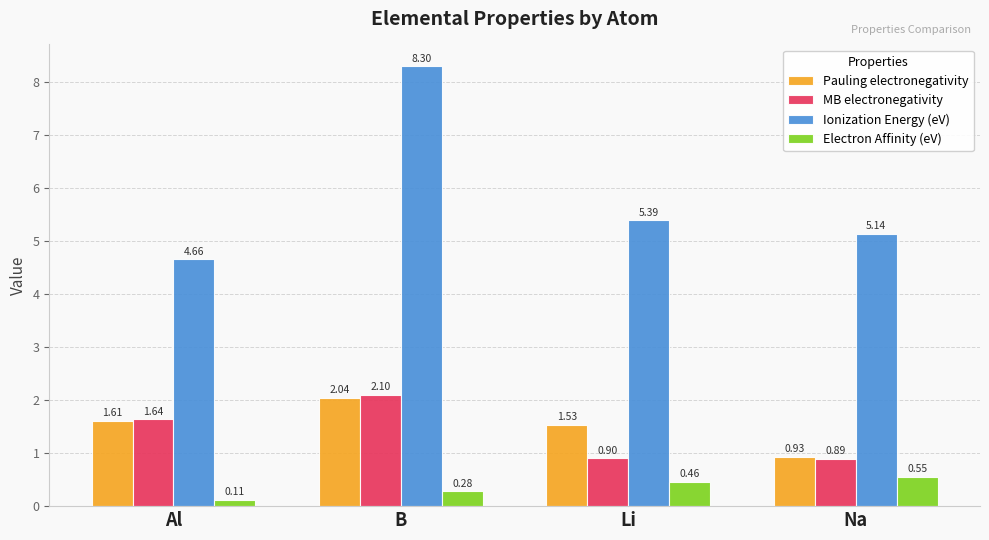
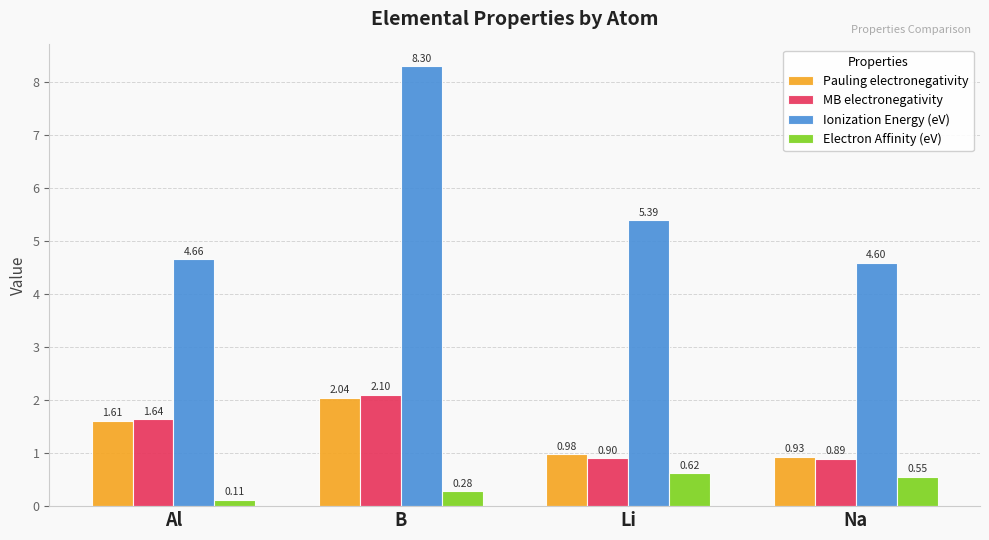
Pauling electronegativity, Li: 1.53 -> 0.98
Electron Affinity (eV), Li: 0.46 -> 0.62
Ionization Energy (eV), Na: 5.14 -> 4.60
